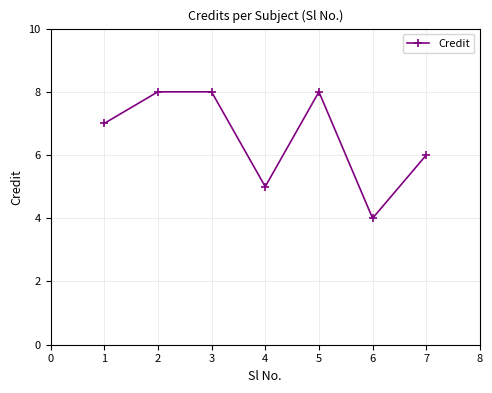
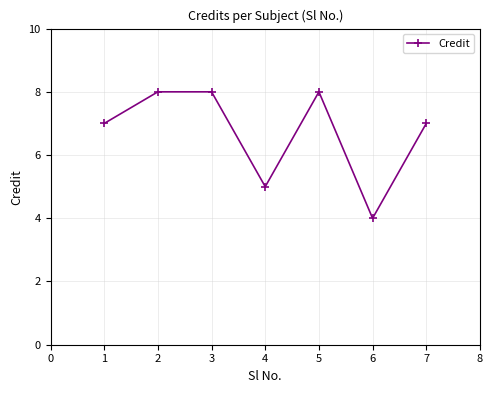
7: 6 -> 7
